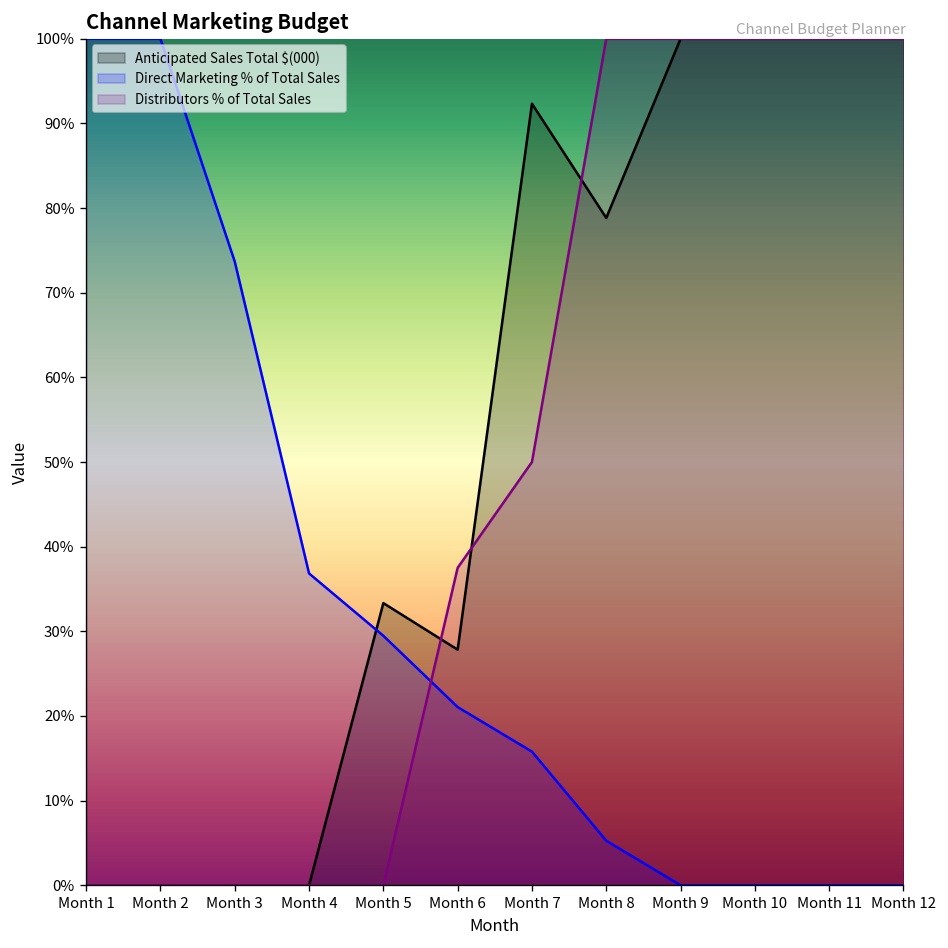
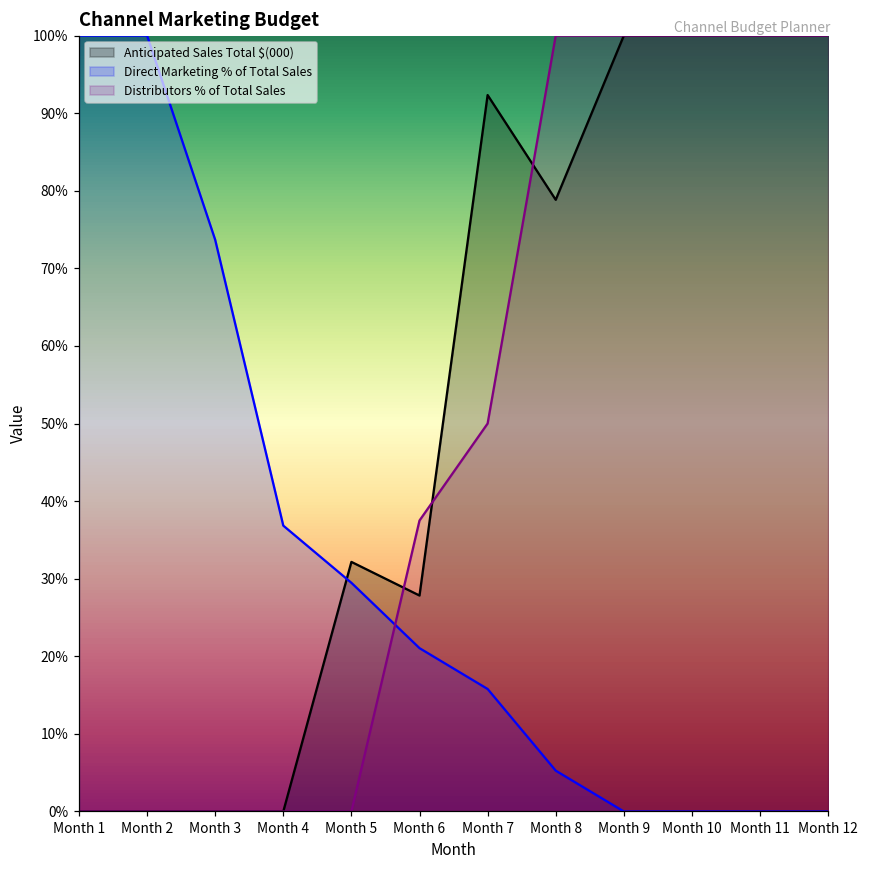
Anticipated Sales Total $(000), Month 5: 33% -> 32%
